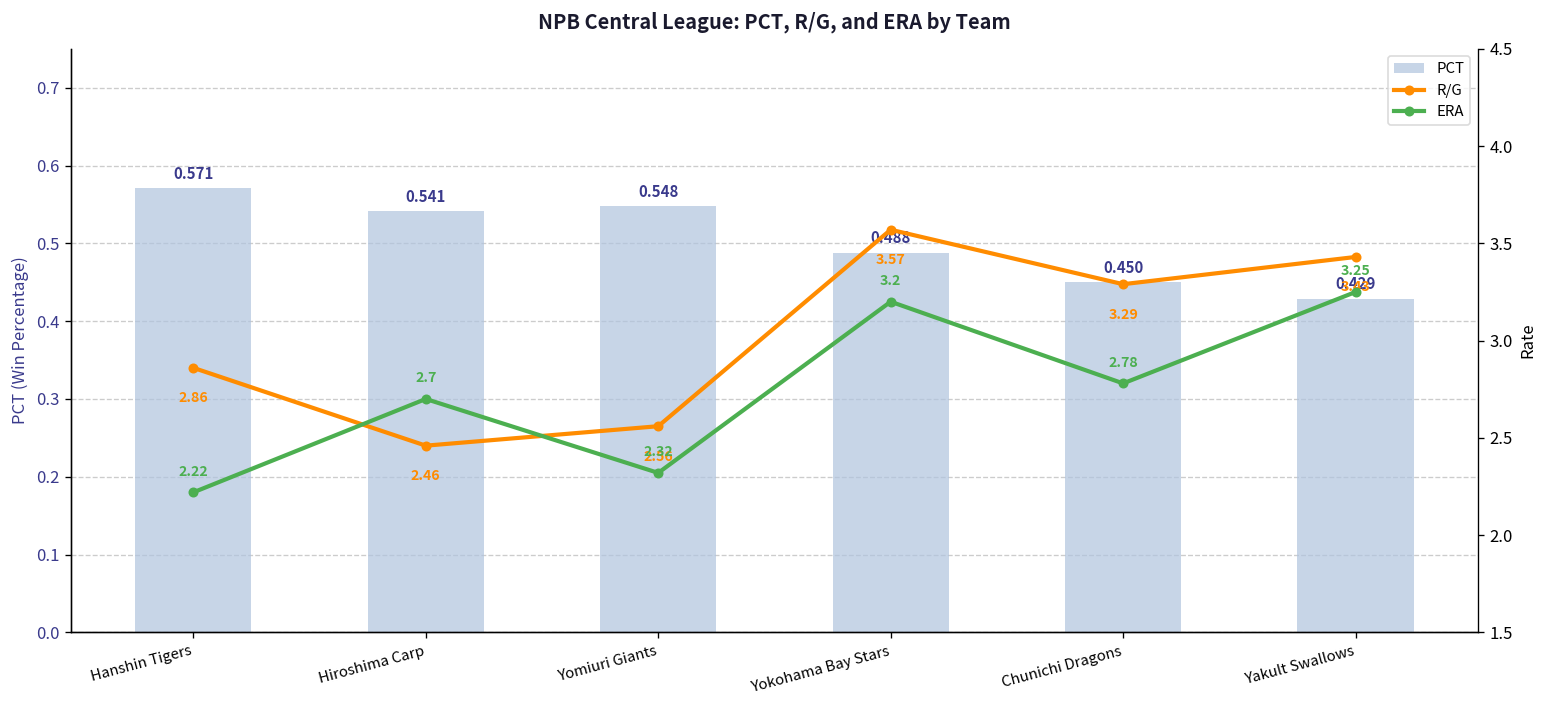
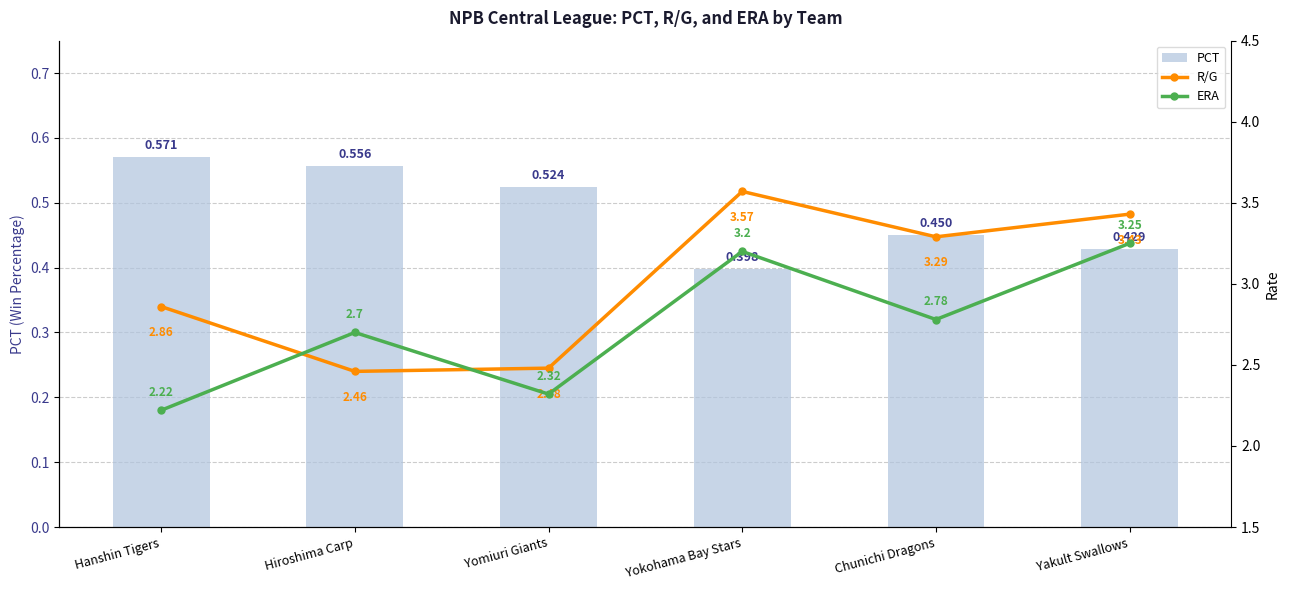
PCT, Hiroshima Carp: 0.541 -> 0.556
PCT, Yomiuri Giants: 0.548 -> 0.524
PCT, Yokohama Bay Stars: 0.488 -> 0.398
R/G, Yomiuri Giants: 2.56 -> 2.48
